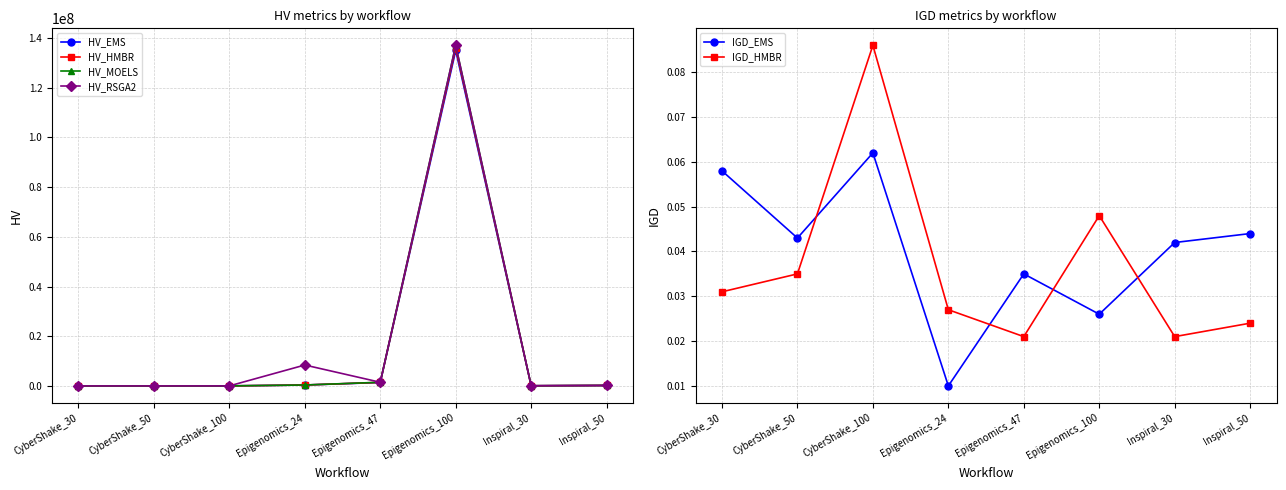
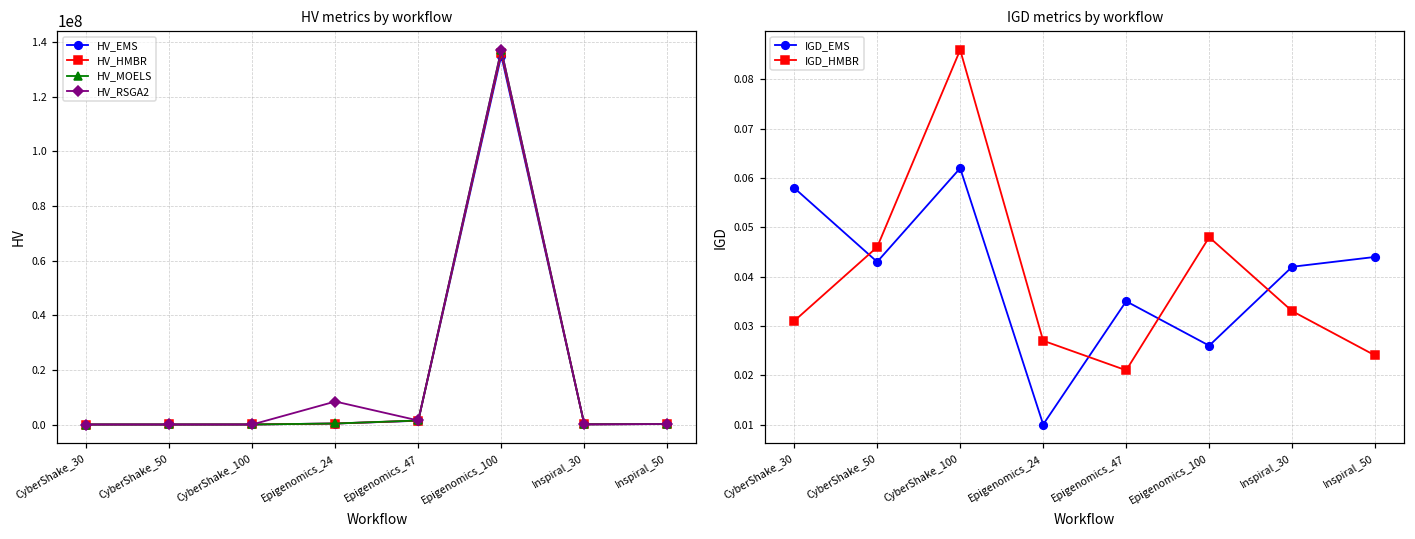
IGD metrics by workflow, IGD_HMBR, CyberShake_50: 0.035 -> 0.046
IGD metrics by workflow, IGD_HMBR, Inspiral_30: 0.021 -> 0.033
